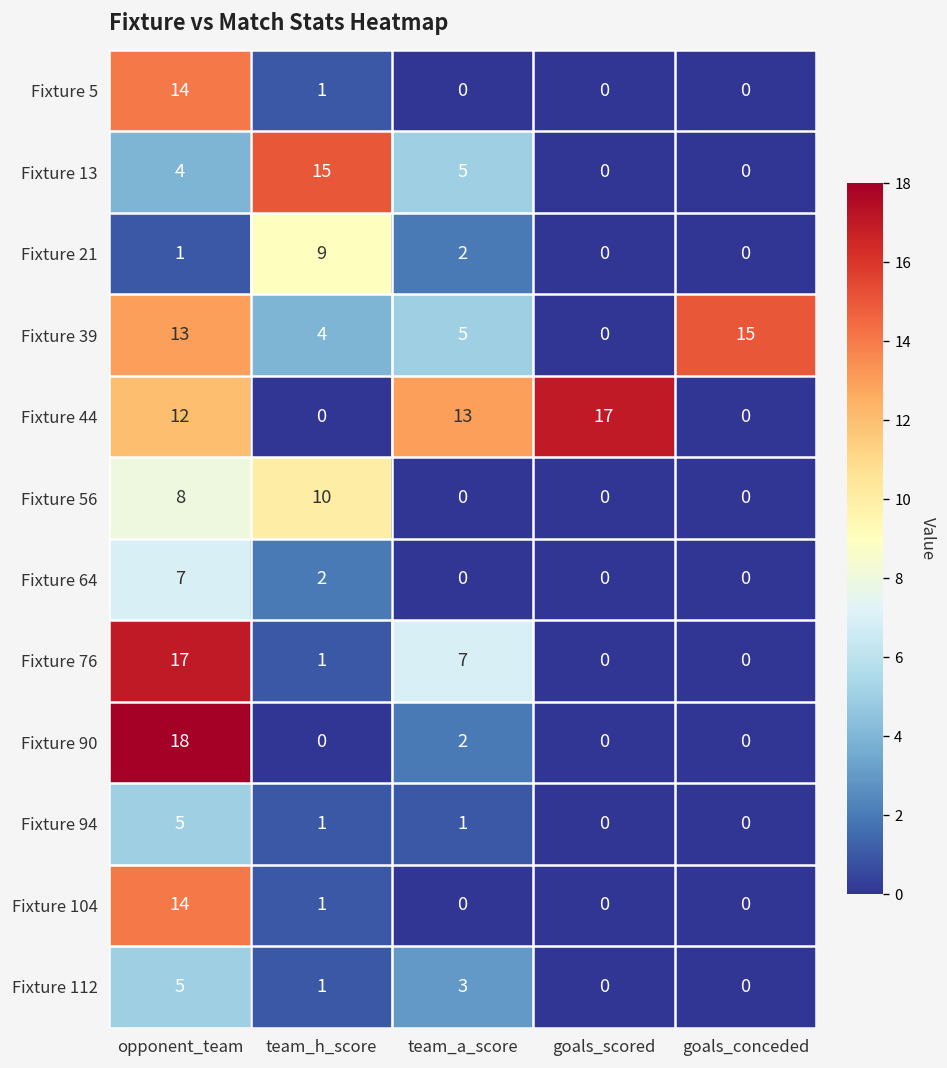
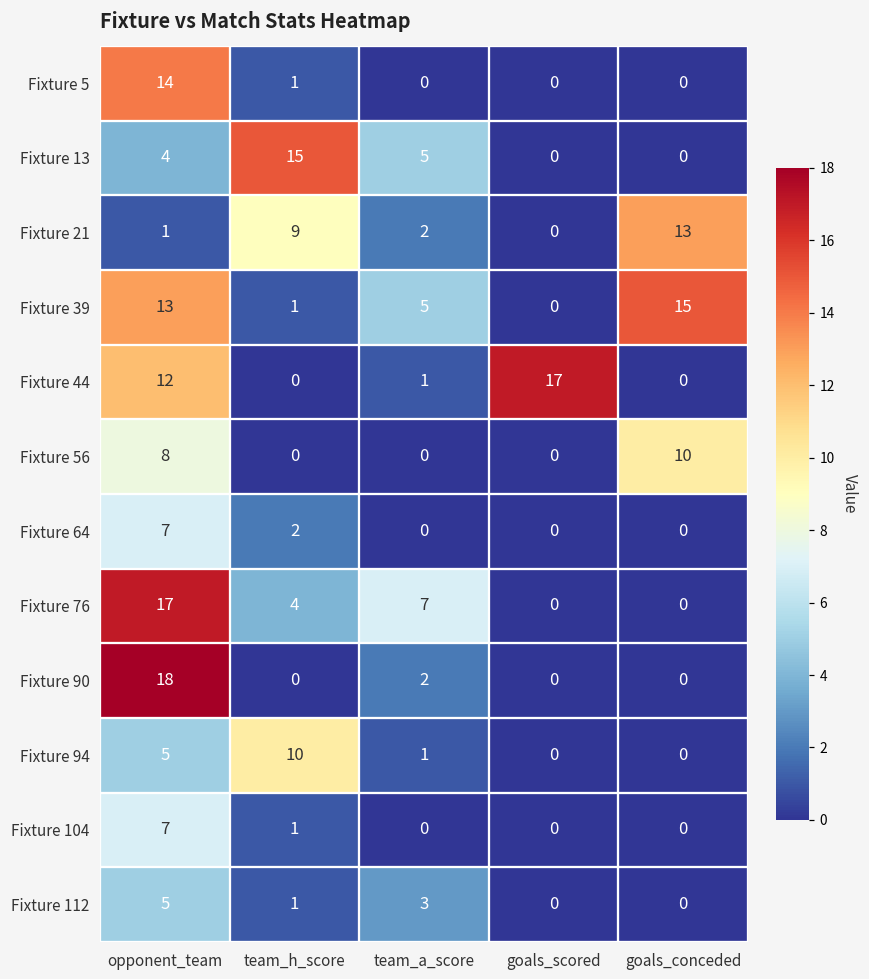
Fixture 21, goals_conceded: 0 -> 13
Fixture 39, team_h_score: 4 -> 1
Fixture 44, team_a_score: 13 -> 1
Fixture 56, team_h_score: 10 -> 0
Fixture 56, goals_conceded: 0 -> 10
Fixture 76, team_h_score: 1 -> 4
Fixture 94, team_h_score: 1 -> 10
Fixture 104, opponent_team: 14 -> 7
